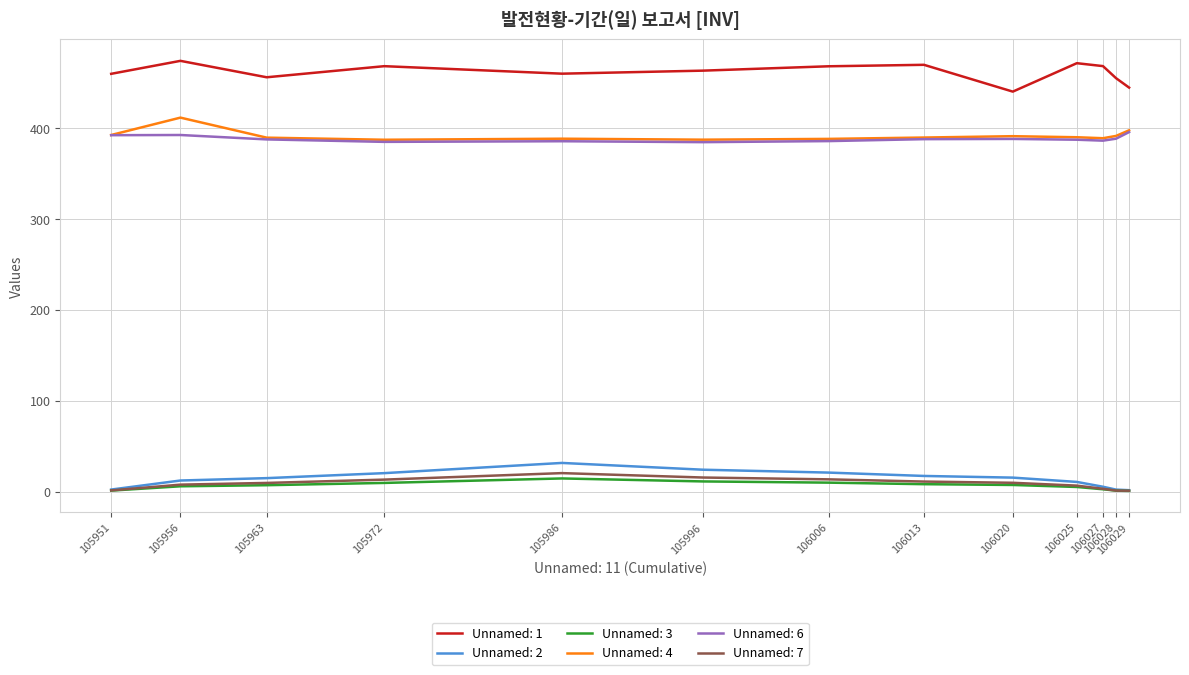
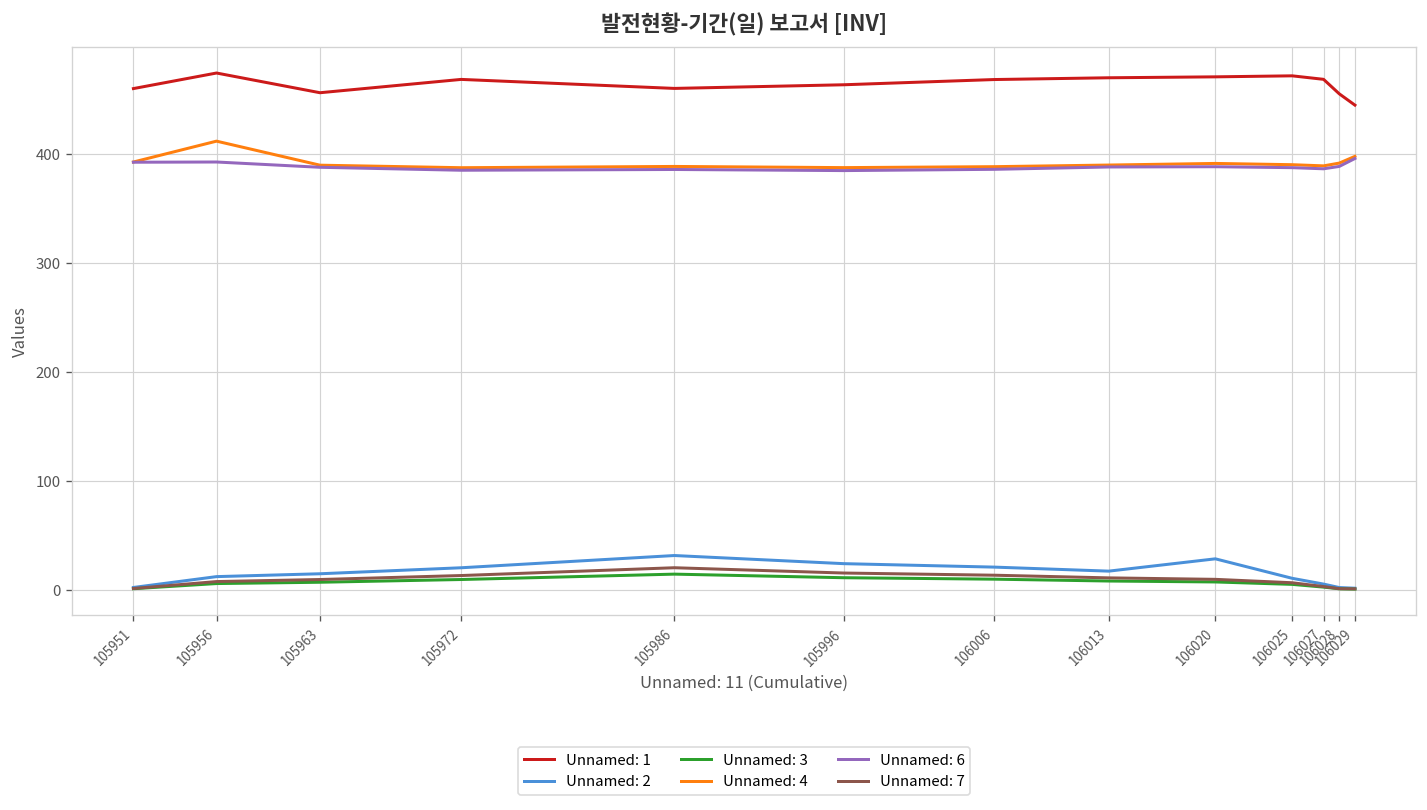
Unnamed: 1, 106020: 440 -> 470
Unnamed: 2, 106020: 20 -> 30
